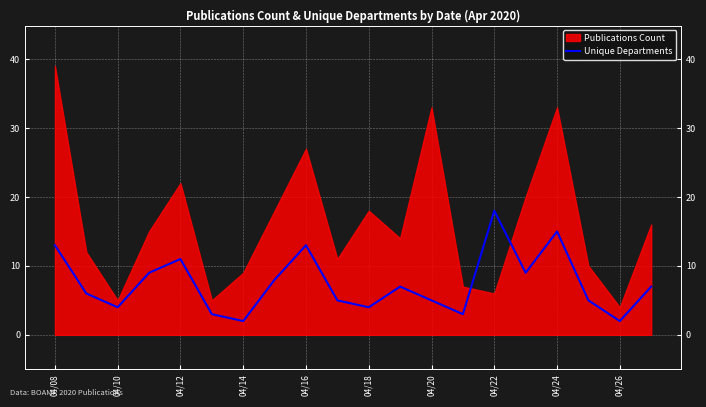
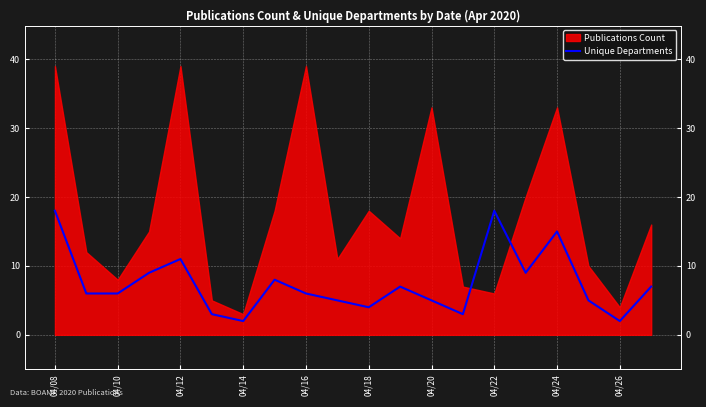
Unique Departments, 04/08: 13 -> 18
Unique Departments, 04/10: 4 -> 6
Publications Count, 04/10: 5 -> 8
Publications Count, 04/12: 22 -> 39
Publications Count, 04/14: 9 -> 3
Unique Departments, 04/16: 13 -> 6
Publications Count, 04/16: 27 -> 39
